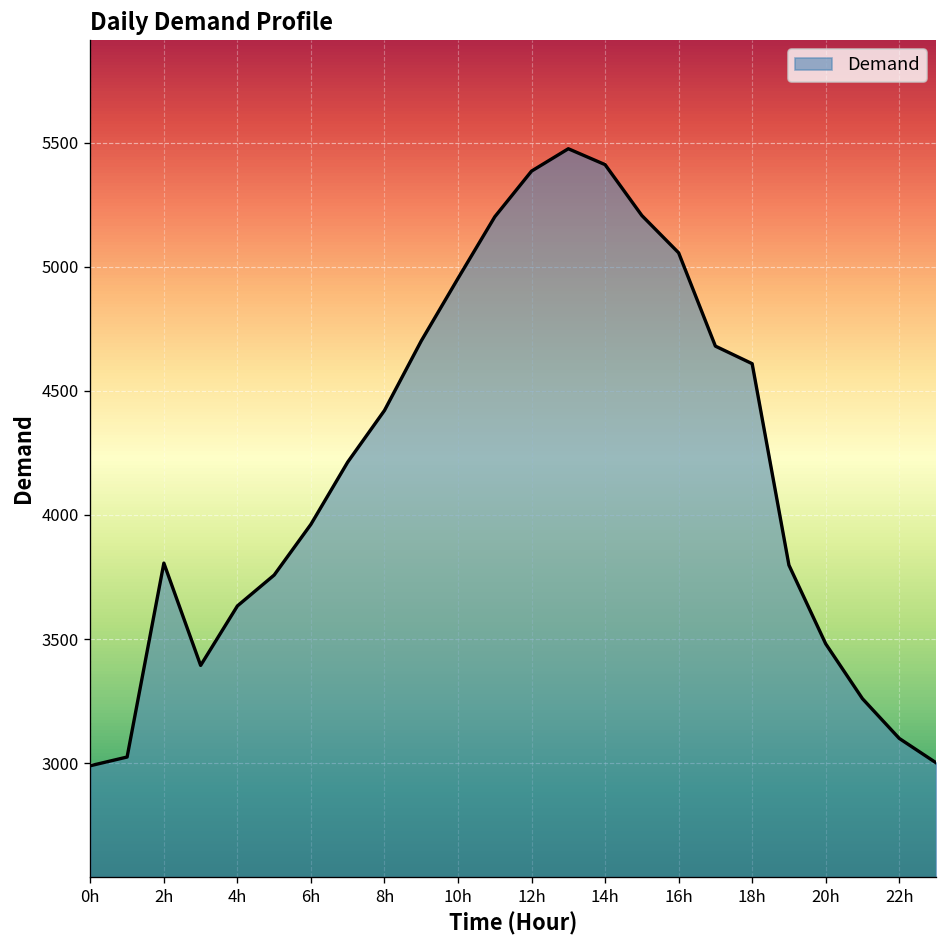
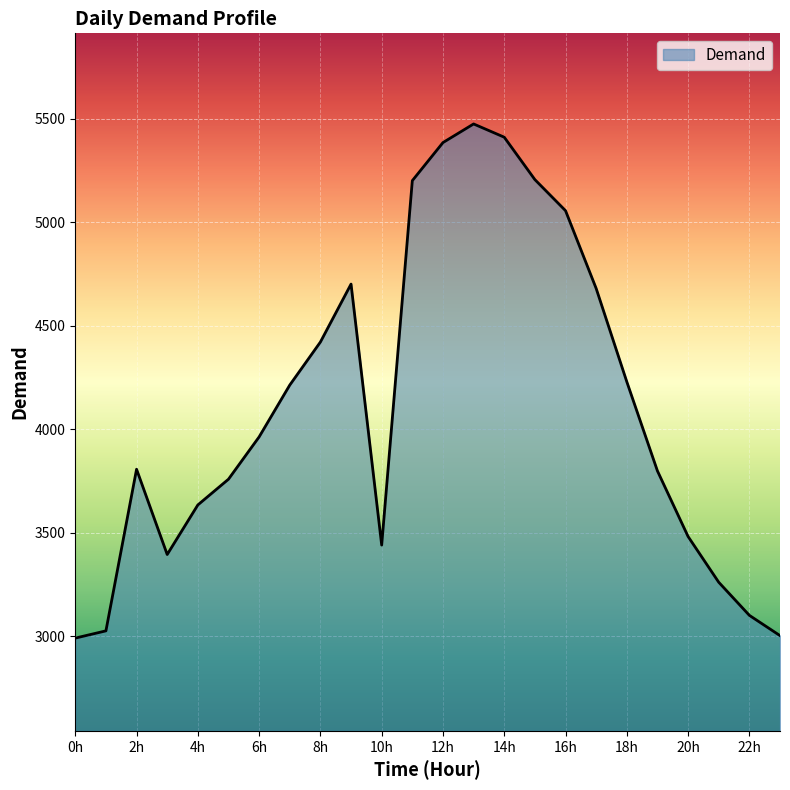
10h: 4950 -> 3440
18h: 4610 -> 4230
